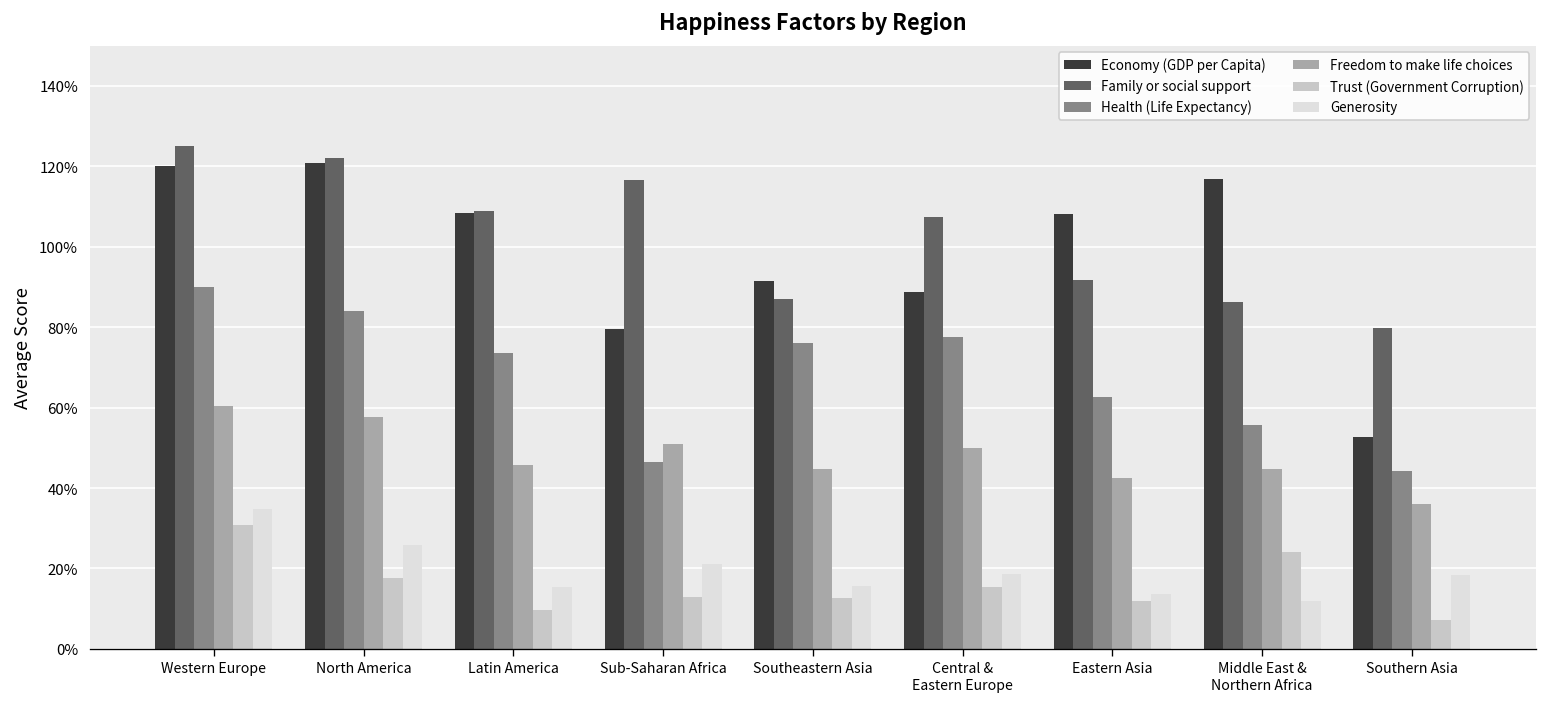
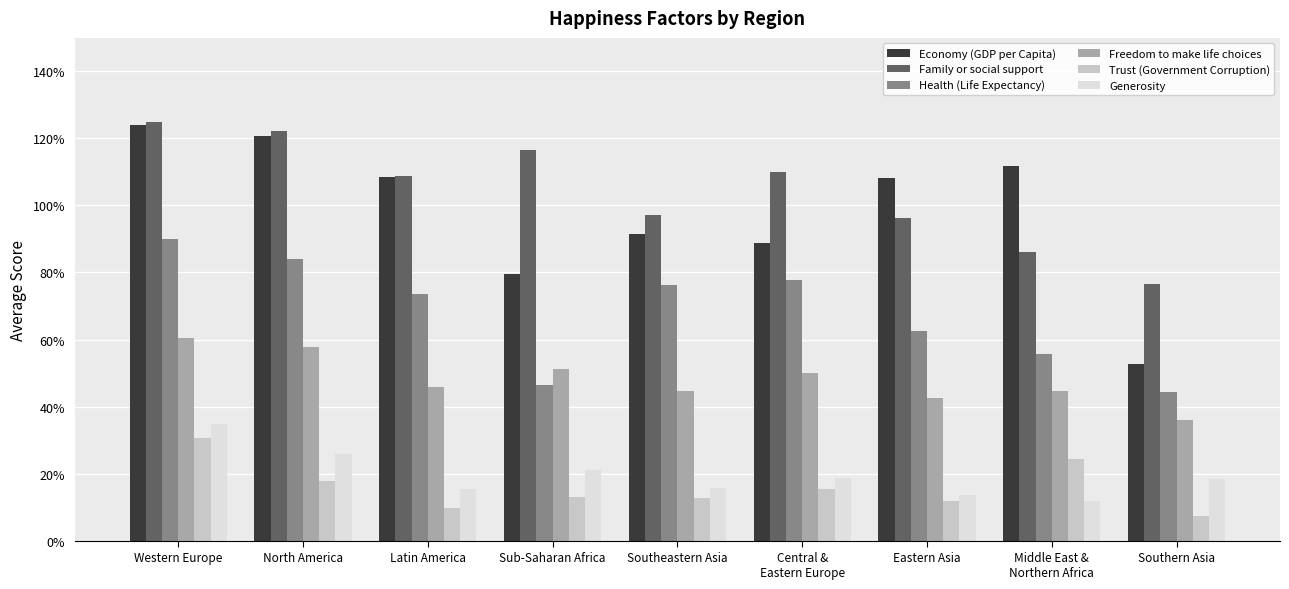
Economy (GDP per Capita), Western Europe: 120% -> 124%
Family or social support, Southeastern Asia: 87% -> 97%
Family or social support, Central & Eastern Europe: 107% -> 110%
Family or social support, Eastern Asia: 92% -> 96%
Economy (GDP per Capita), Middle East & Northern Africa: 117% -> 112%
Family or social support, Southern Asia: 80% -> 76%
